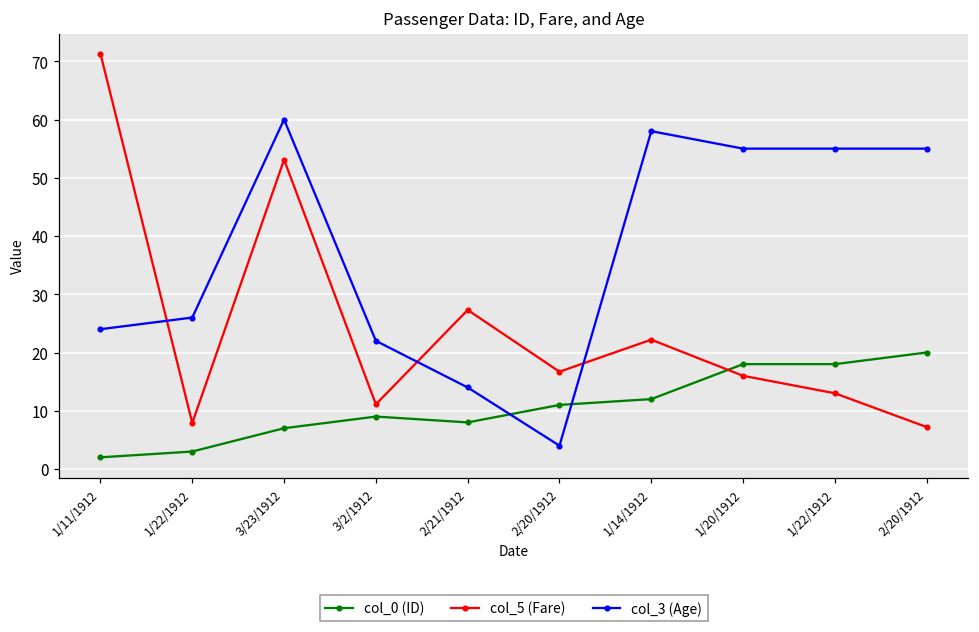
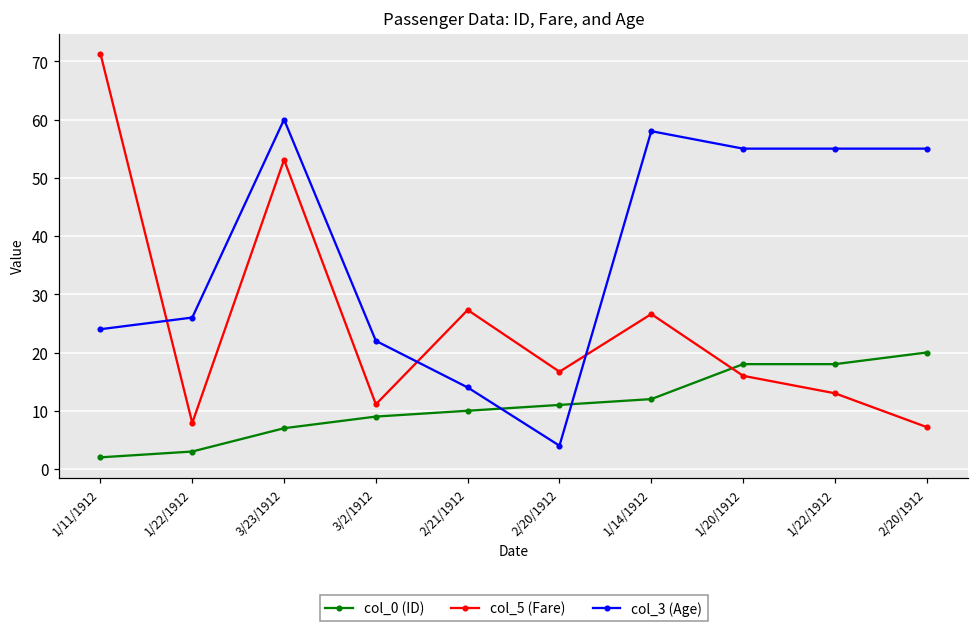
col_0 (ID), 2/21/1912: 8 -> 10
col_5 (Fare), 1/14/1912: 22 -> 27
